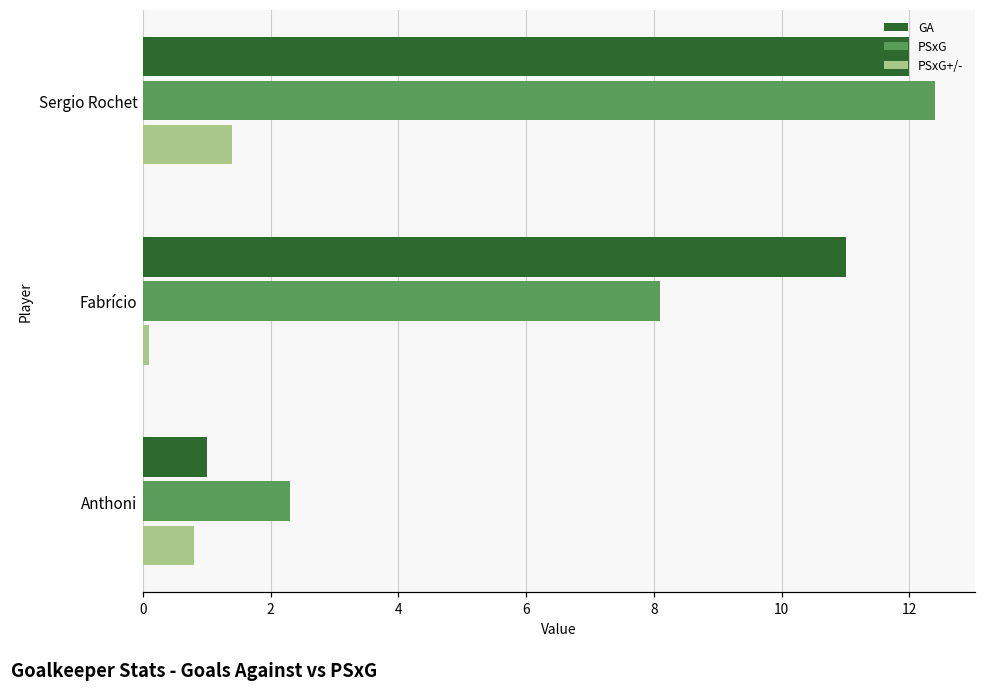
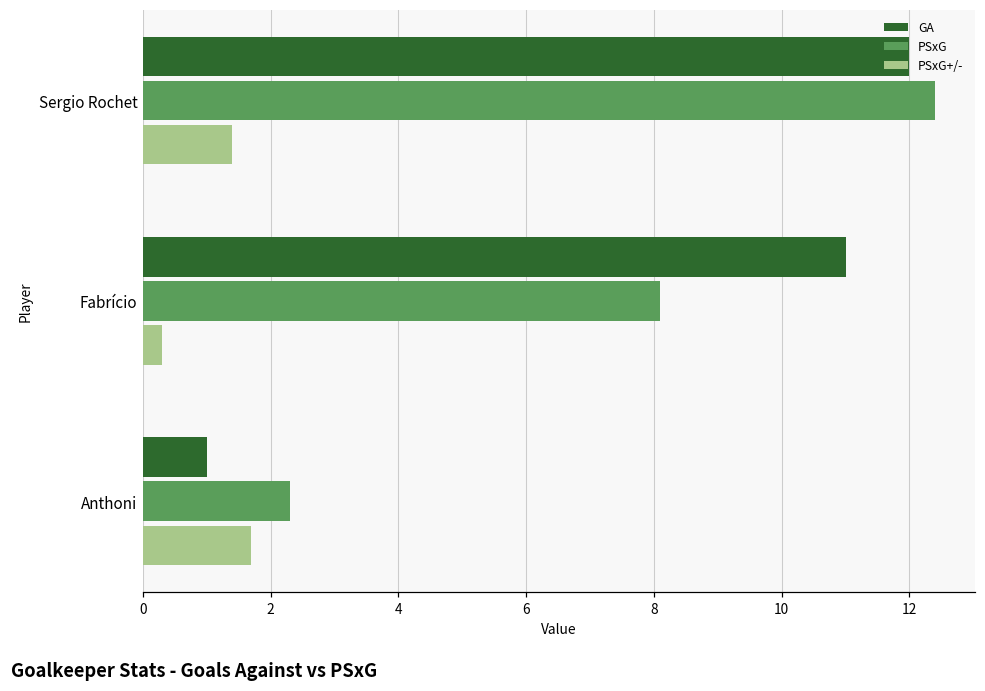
PSxG+/-, Fabrício: 0.1 -> 0.3
PSxG+/-, Anthoni: 0.8 -> 1.7
